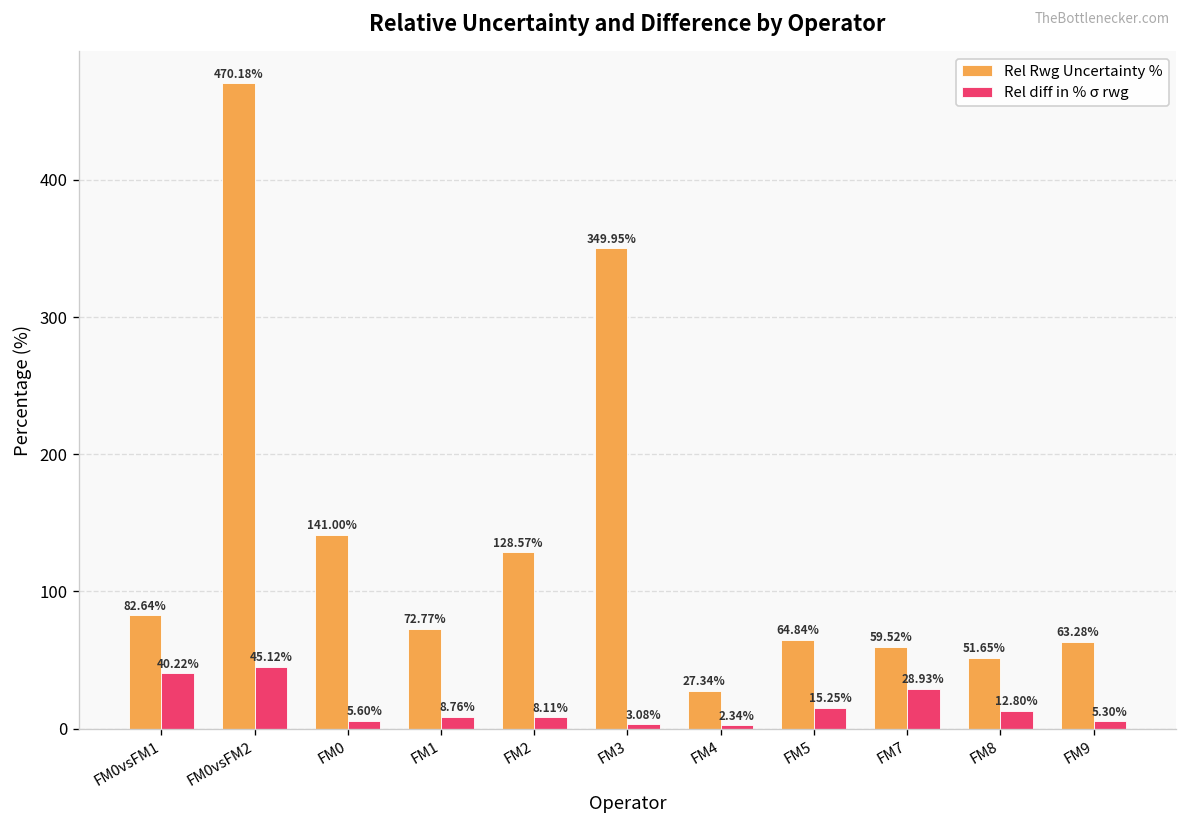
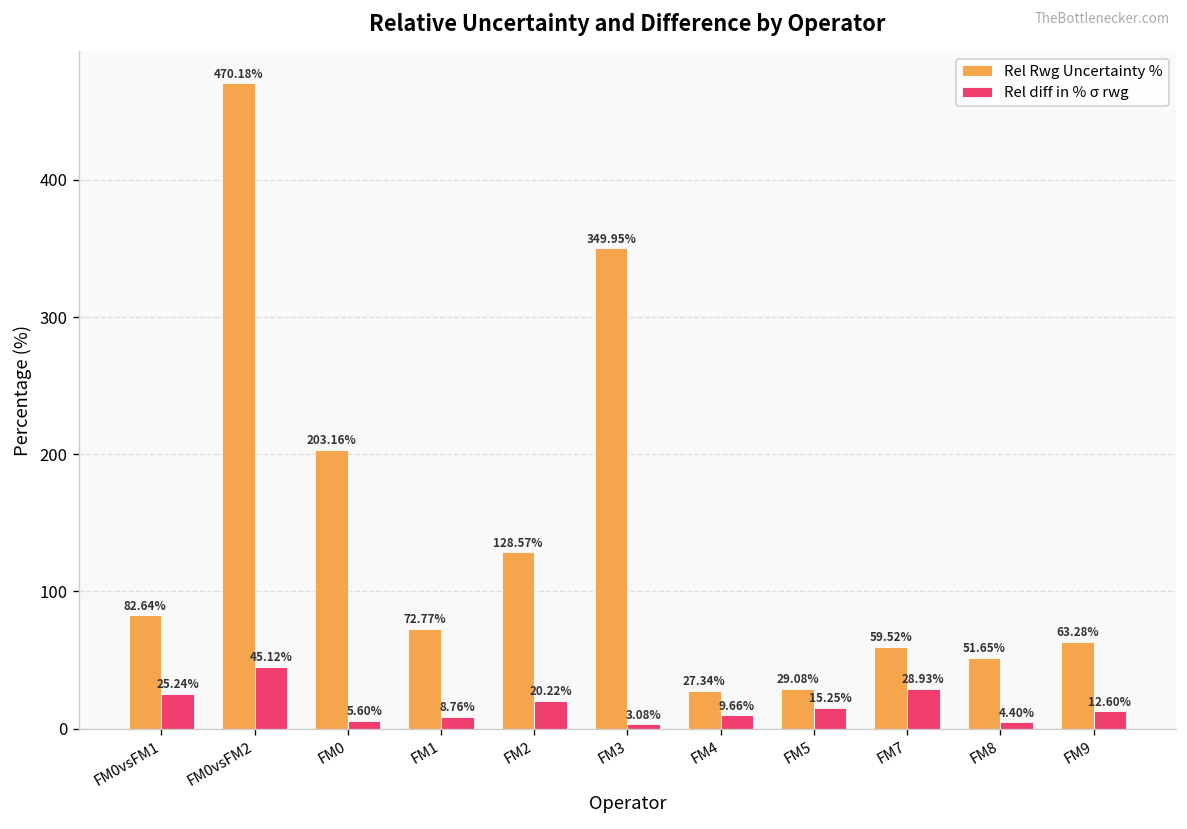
Rel diff in % σ rwg, FM0vsFM1: 40.22% -> 25.24%
Rel Rwg Uncertainty %, FM0: 141.00% -> 203.16%
Rel diff in % σ rwg, FM2: 8.11% -> 20.22%
Rel diff in % σ rwg, FM4: 2.34% -> 9.66%
Rel Rwg Uncertainty %, FM5: 64.84% -> 29.08%
Rel diff in % σ rwg, FM8: 12.80% -> 4.40%
Rel diff in % σ rwg, FM9: 5.30% -> 12.60%
